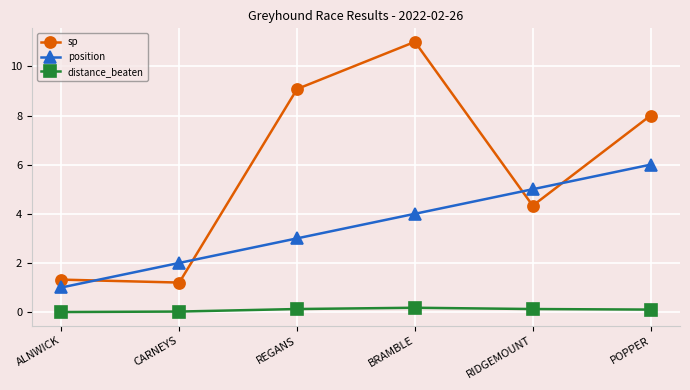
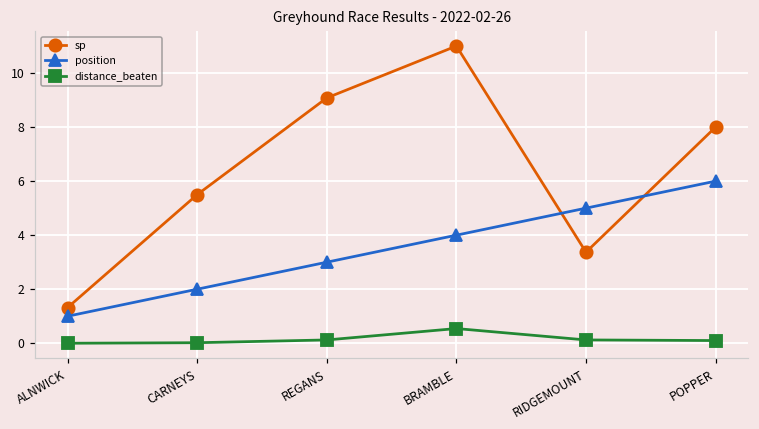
sp, CARNEYS: 1.2 -> 5.5
distance_beaten, BRAMBLE: 0.2 -> 0.5
sp, RIDGEMOUNT: 4.3 -> 3.4
